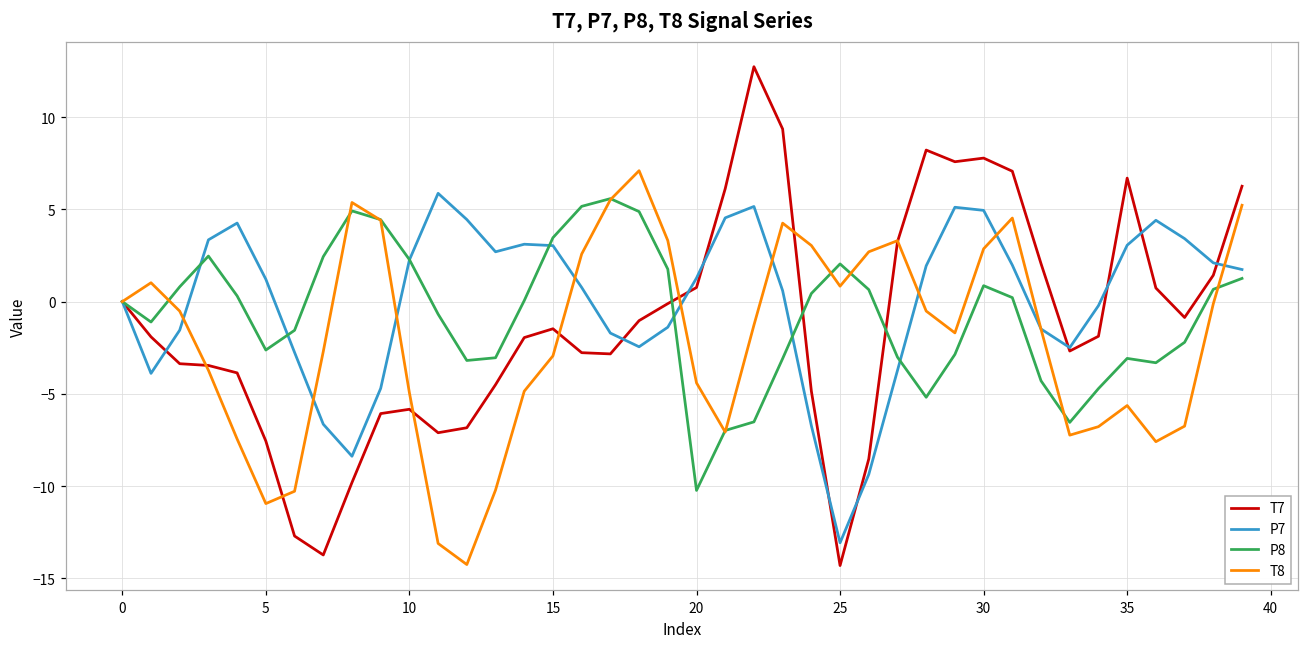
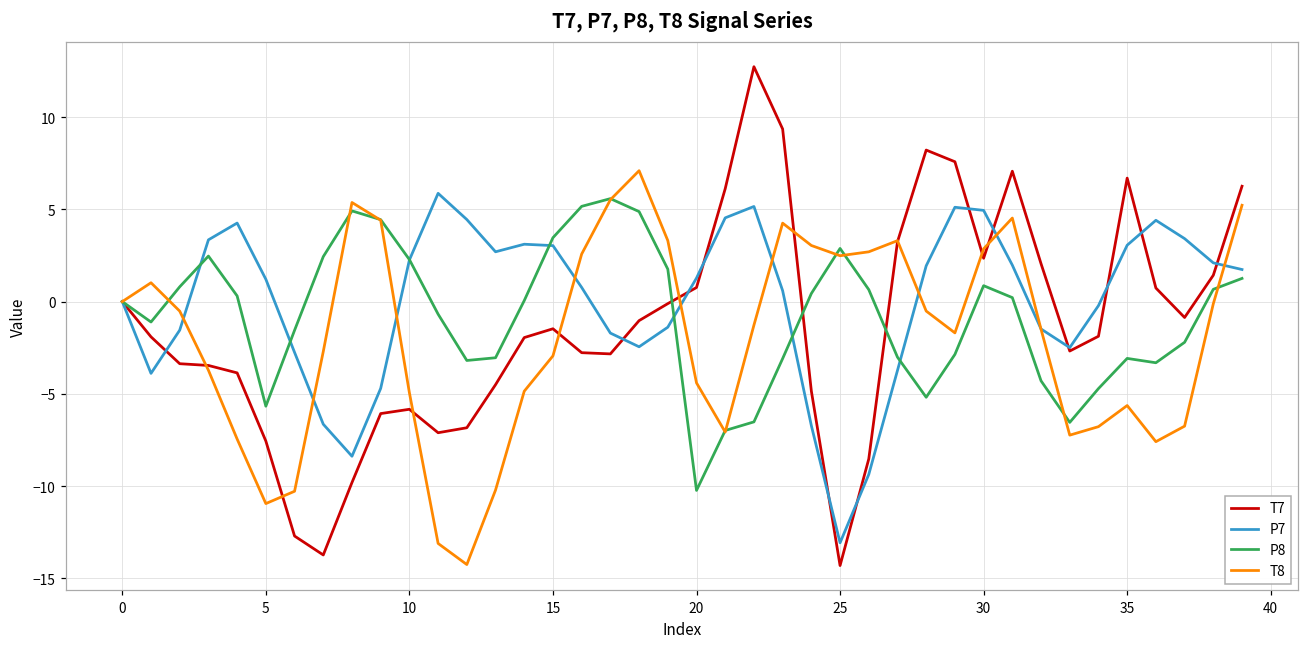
P8, 5: -2.6 -> -5.7
P8, 25: 2.0 -> 2.9
T8, 25: 0.8 -> 2.5
T7, 30: 7.8 -> 2.3
